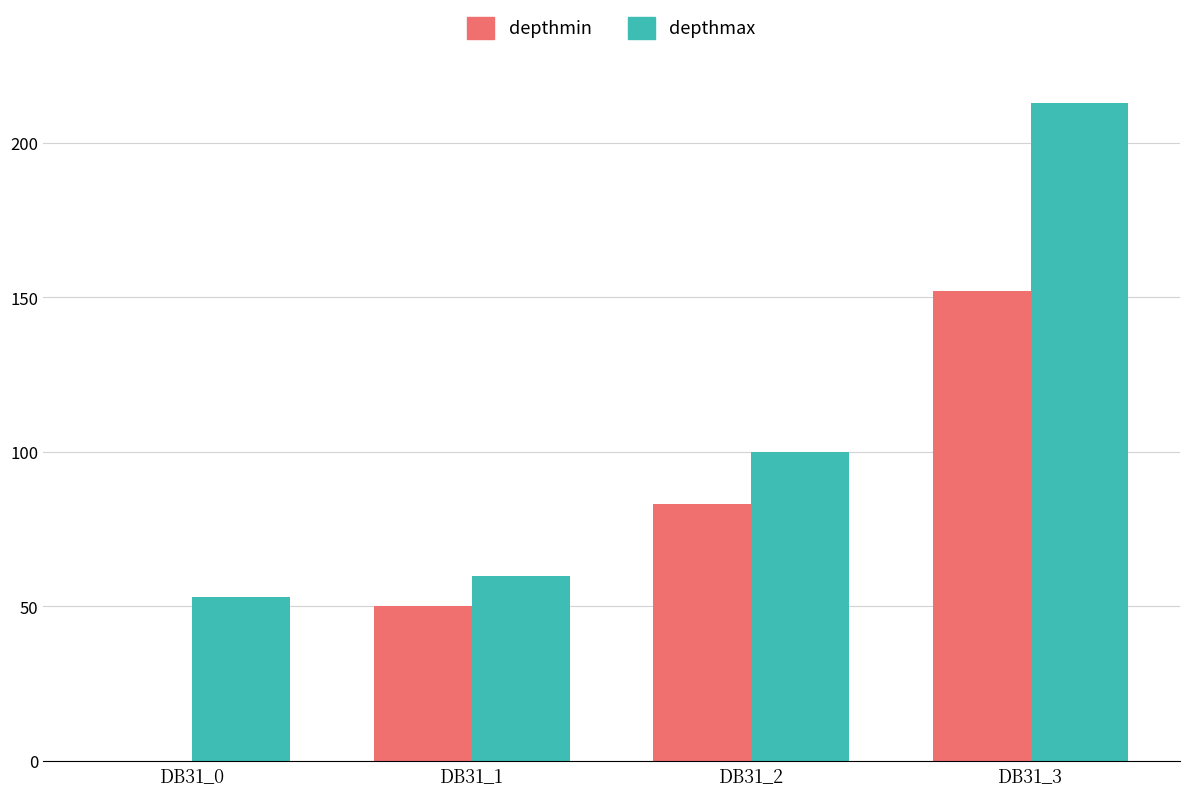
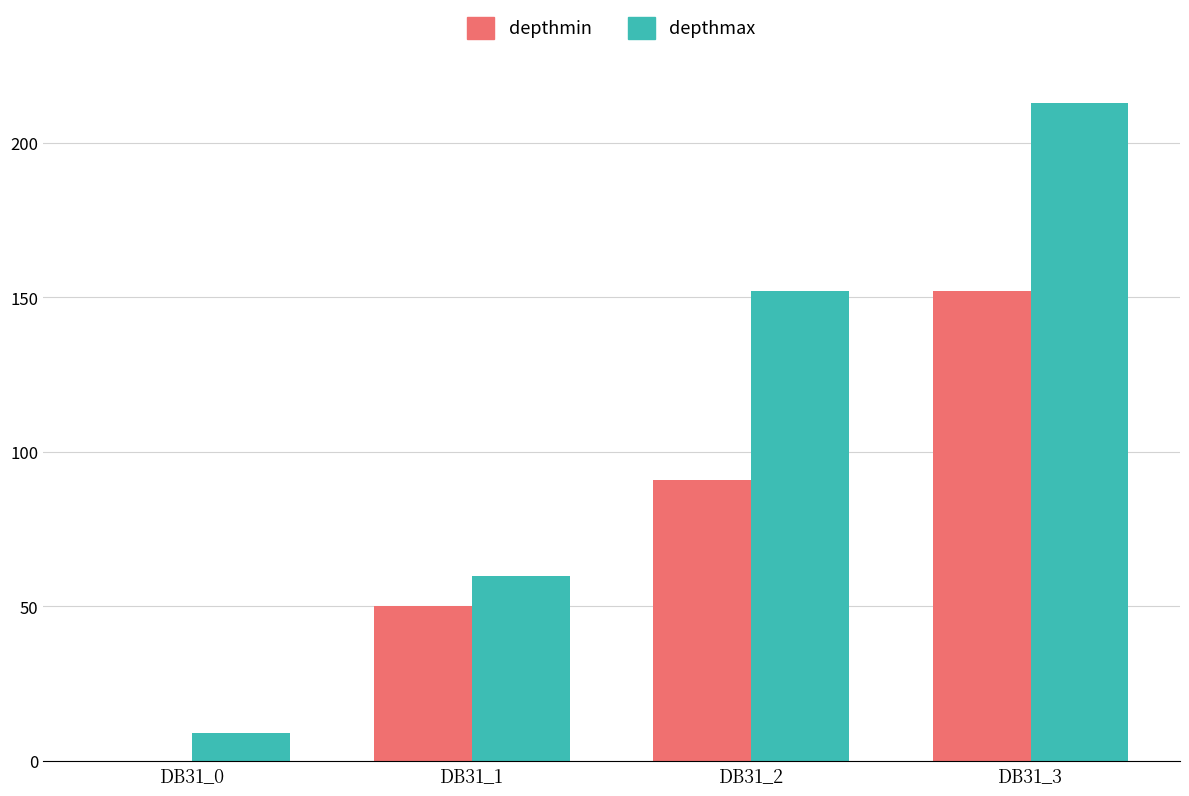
depthmax, DB31_0: 53 -> 9
depthmin, DB31_2: 83 -> 91
depthmax, DB31_2: 100 -> 152
